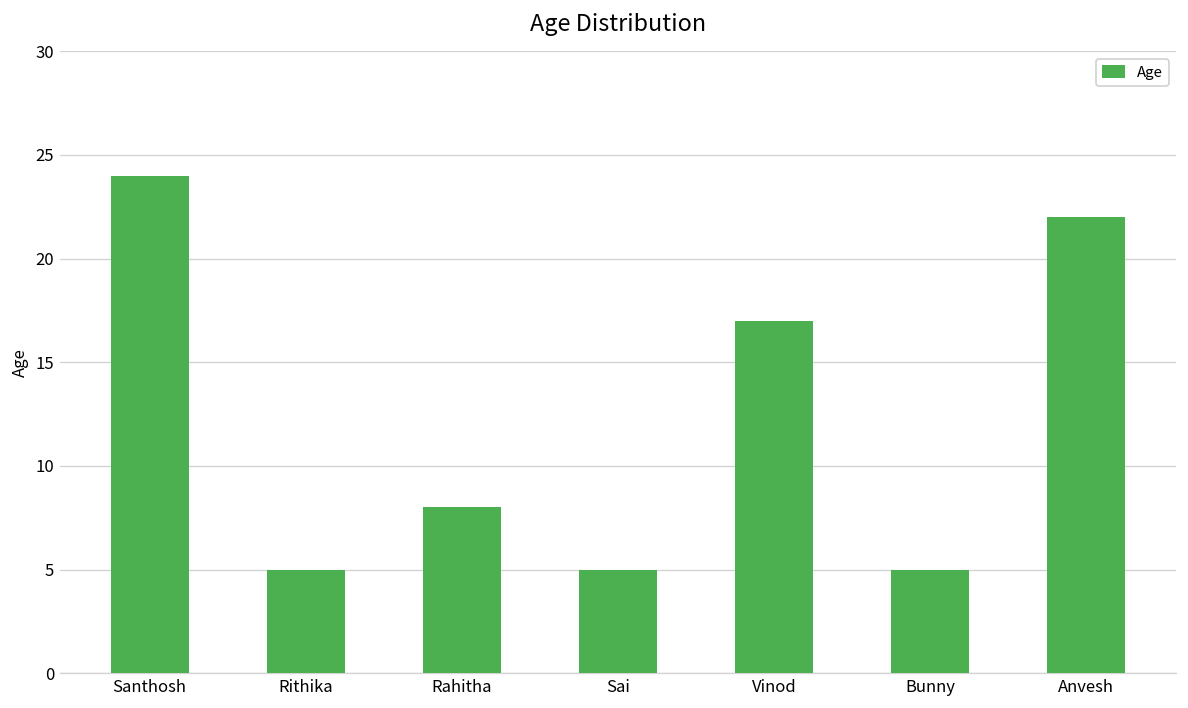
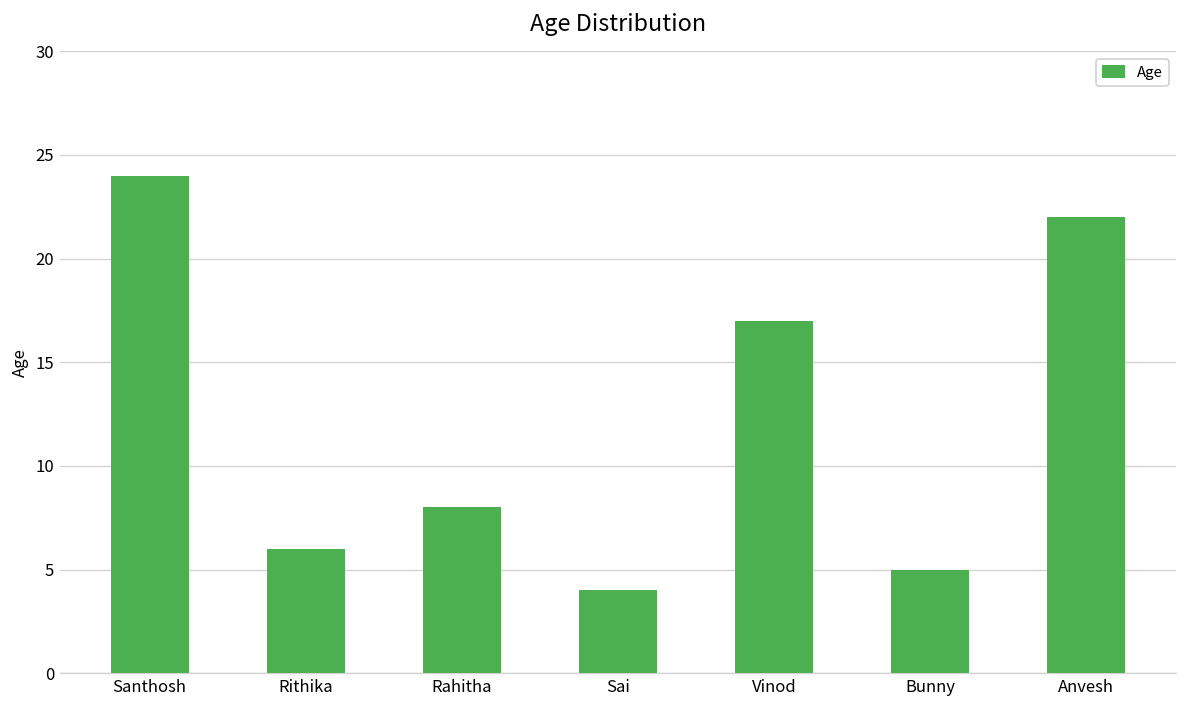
Rithika: 5 -> 6
Sai: 5 -> 4
